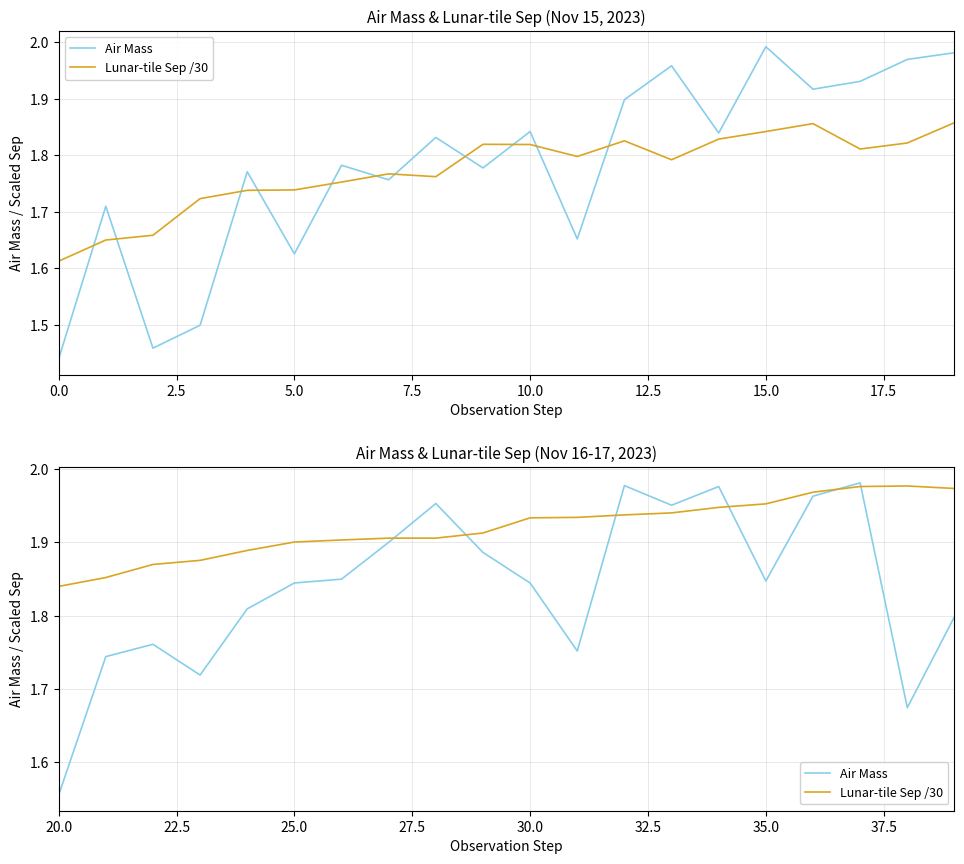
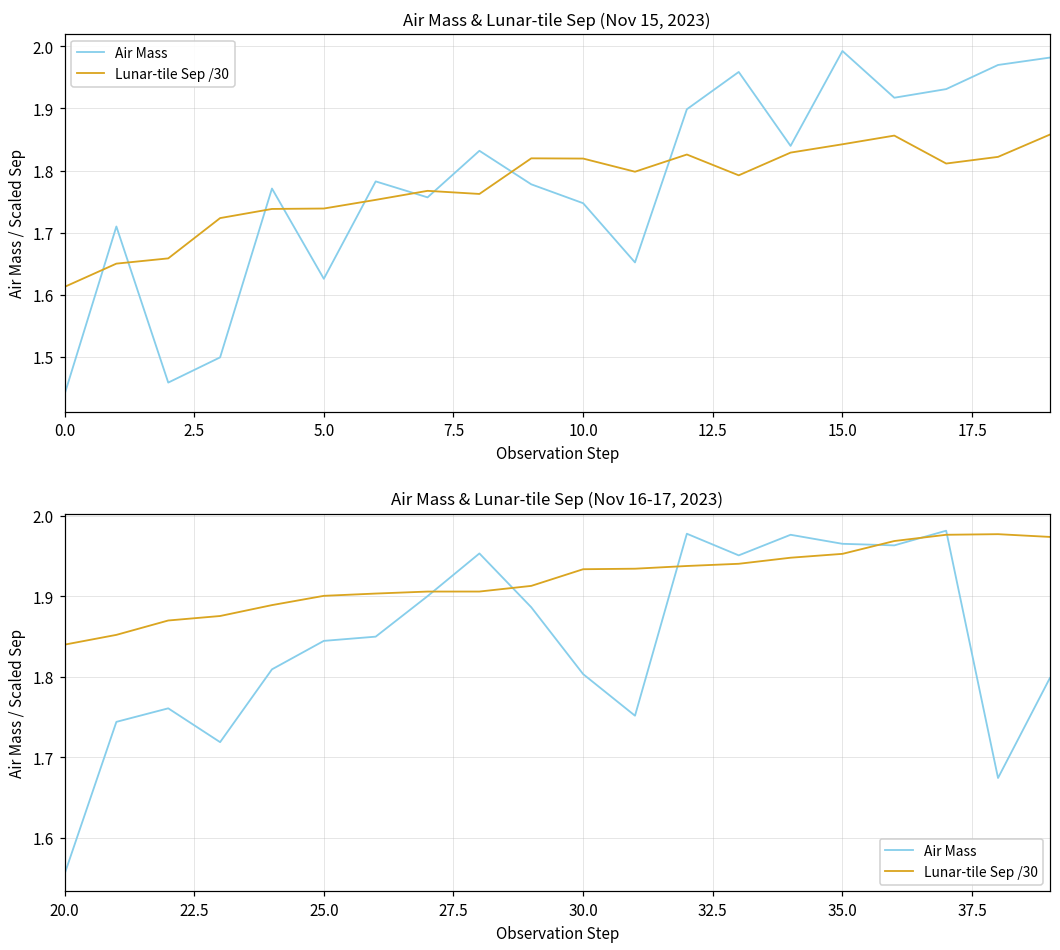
Air Mass & Lunar-tile Sep (Nov 15, 2023), Air Mass, 10.0: 1.84 -> 1.75
Air Mass & Lunar-tile Sep (Nov 16-17, 2023), Air Mass, 30.0: 1.84 -> 1.80
Air Mass & Lunar-tile Sep (Nov 16-17, 2023), Air Mass, 35.0: 1.85 -> 1.96
